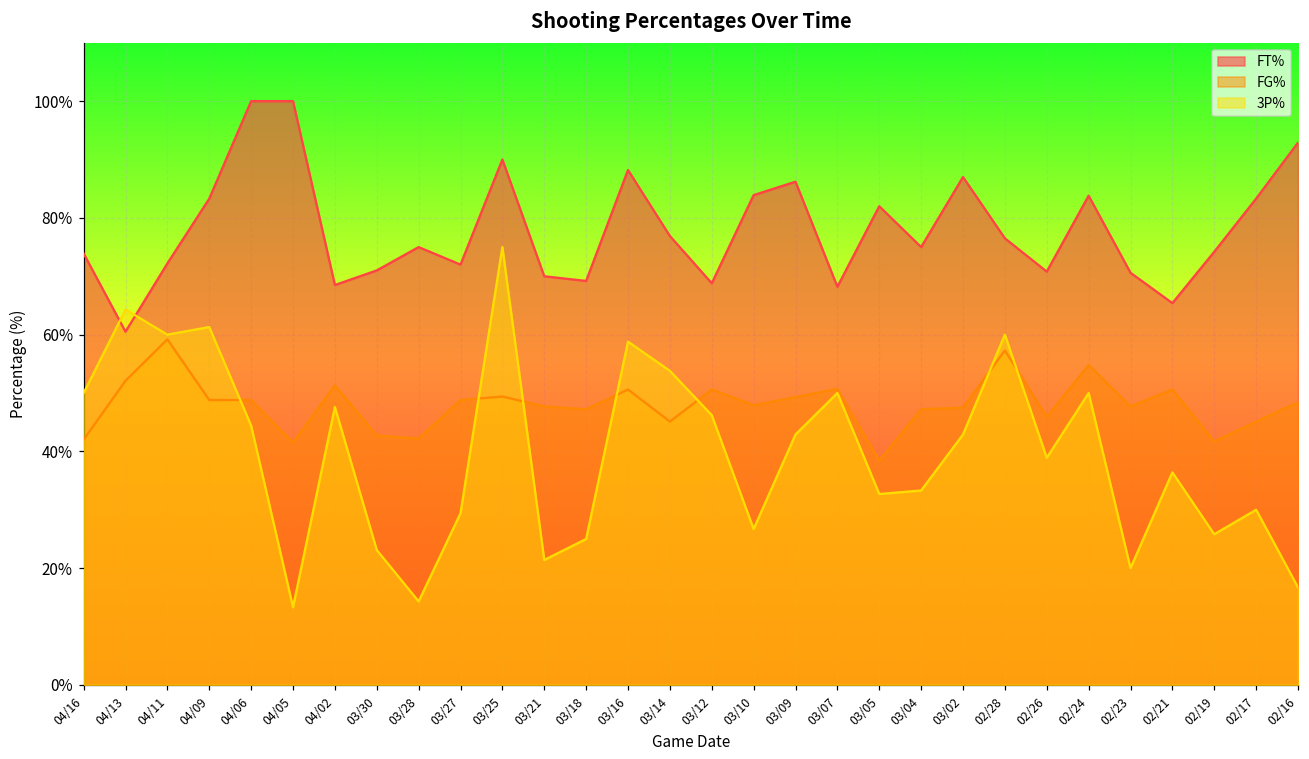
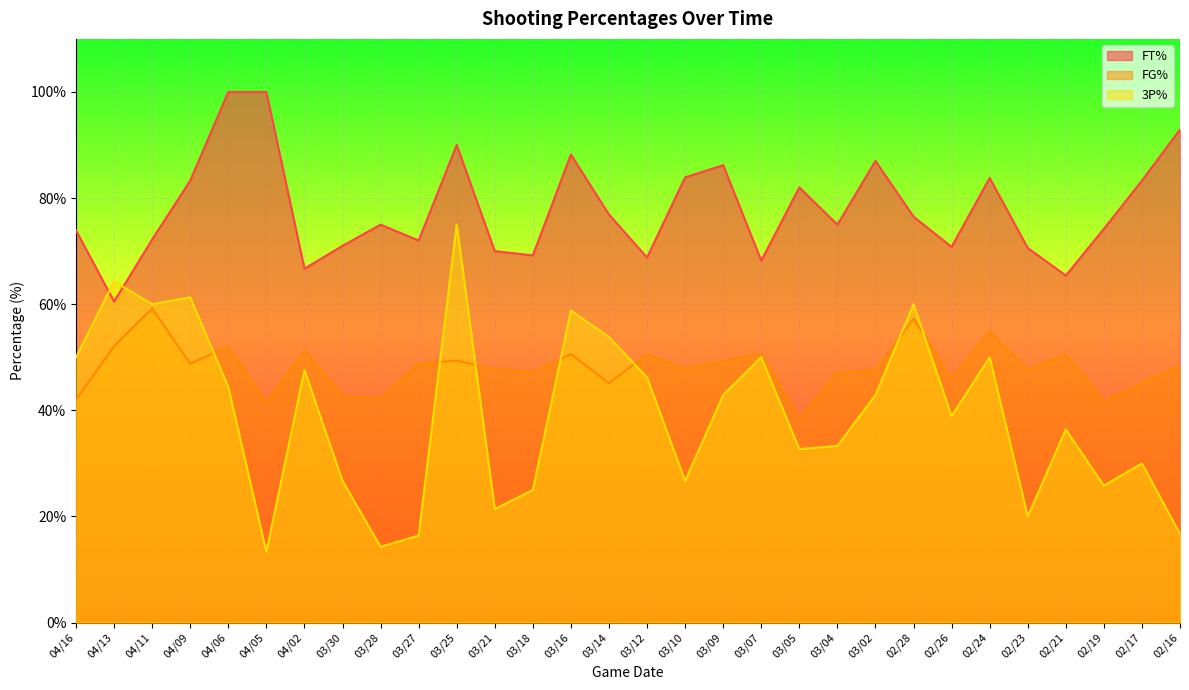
FG%, 04/06: 49% -> 52%
FT%, 04/02: 69% -> 67%
3P%, 03/30: 23% -> 27%
3P%, 03/27: 29% -> 16%
